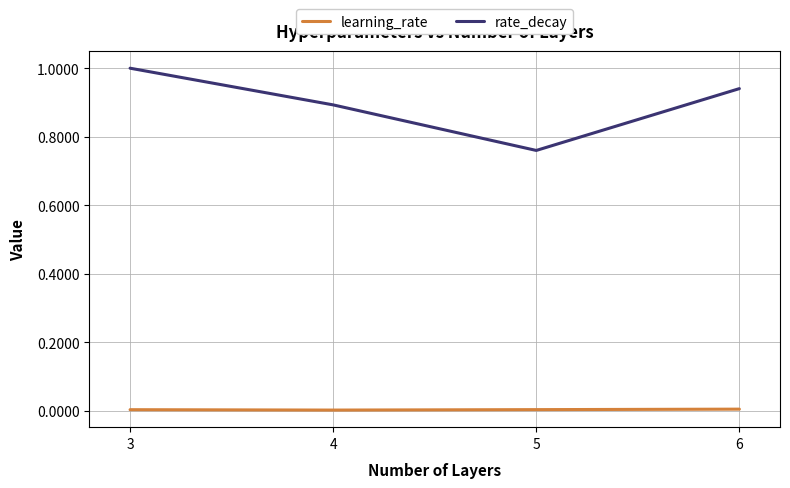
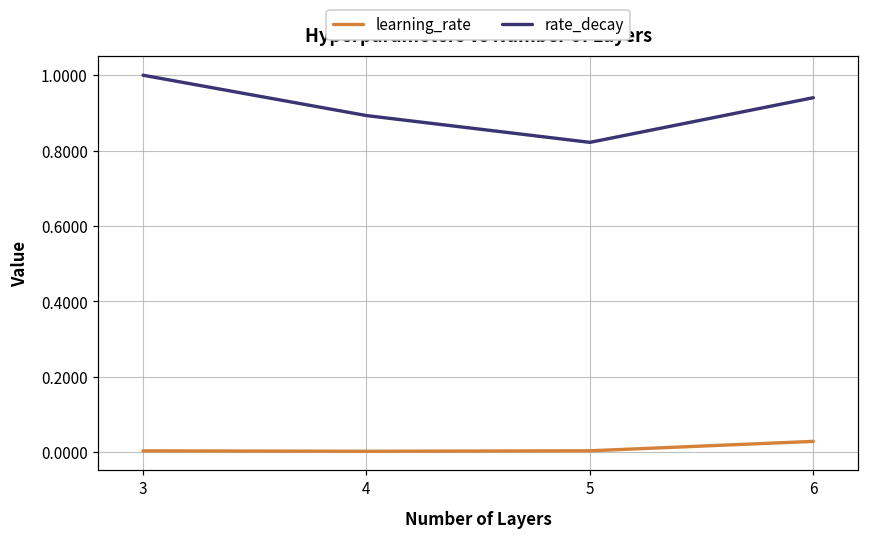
rate_decay, 5: 0.76 -> 0.82
learning_rate, 6: 0.00 -> 0.03
